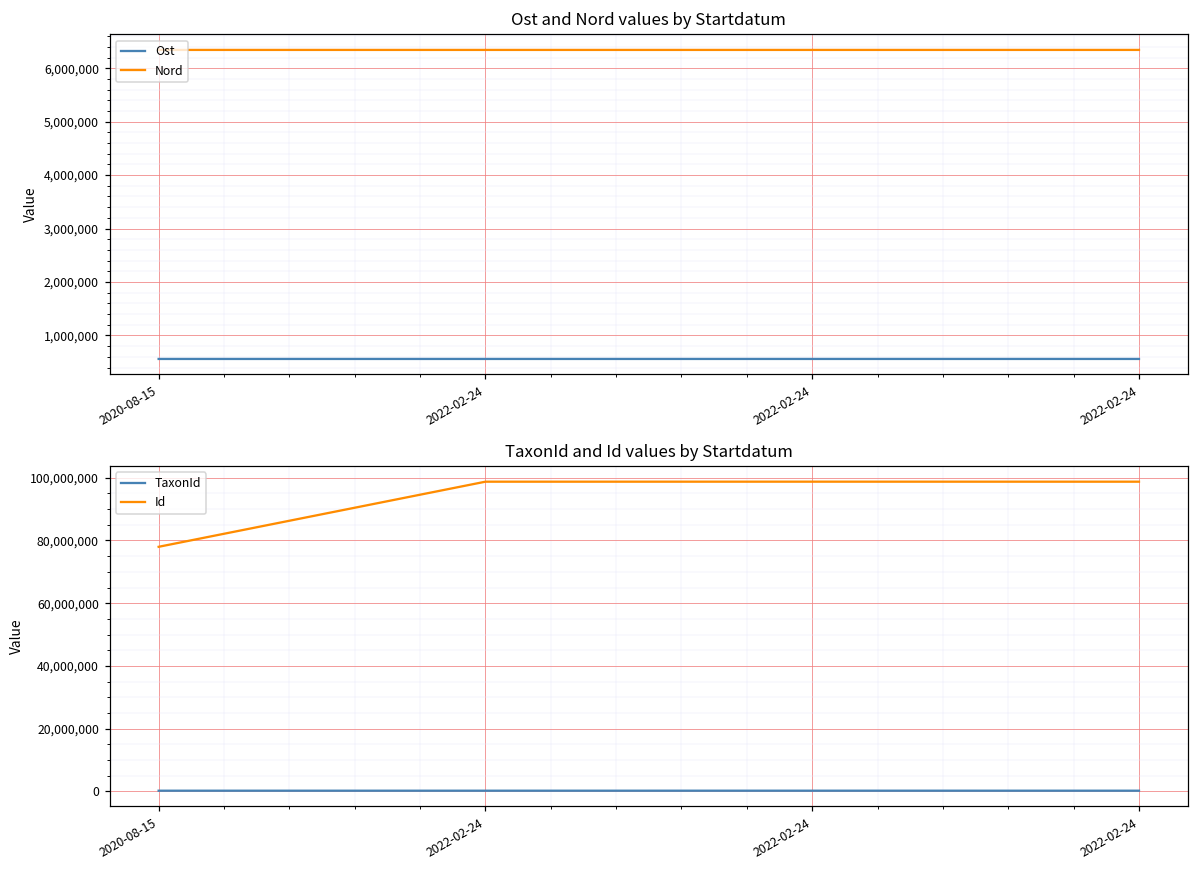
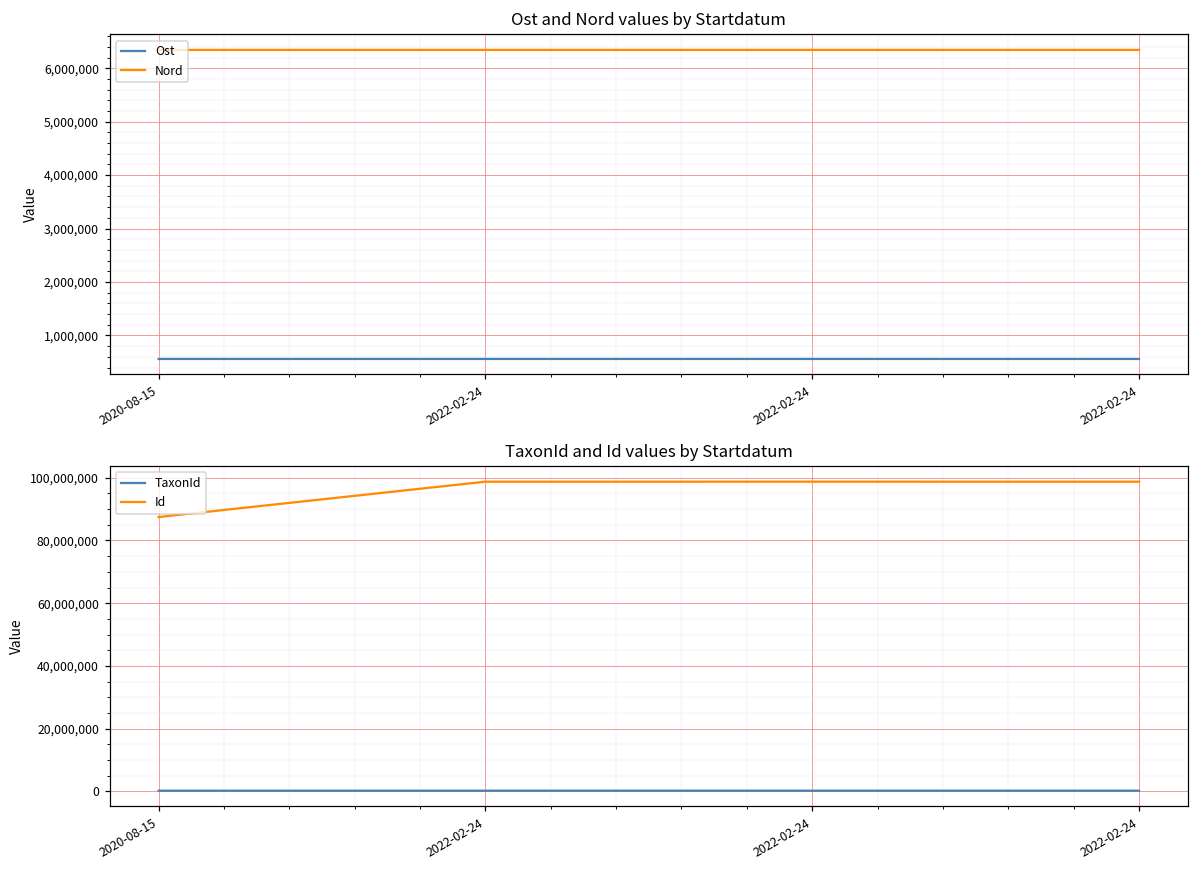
TaxonId and Id values by Startdatum, Id, 2020-08-15: 78,000,000 -> 87,000,000
